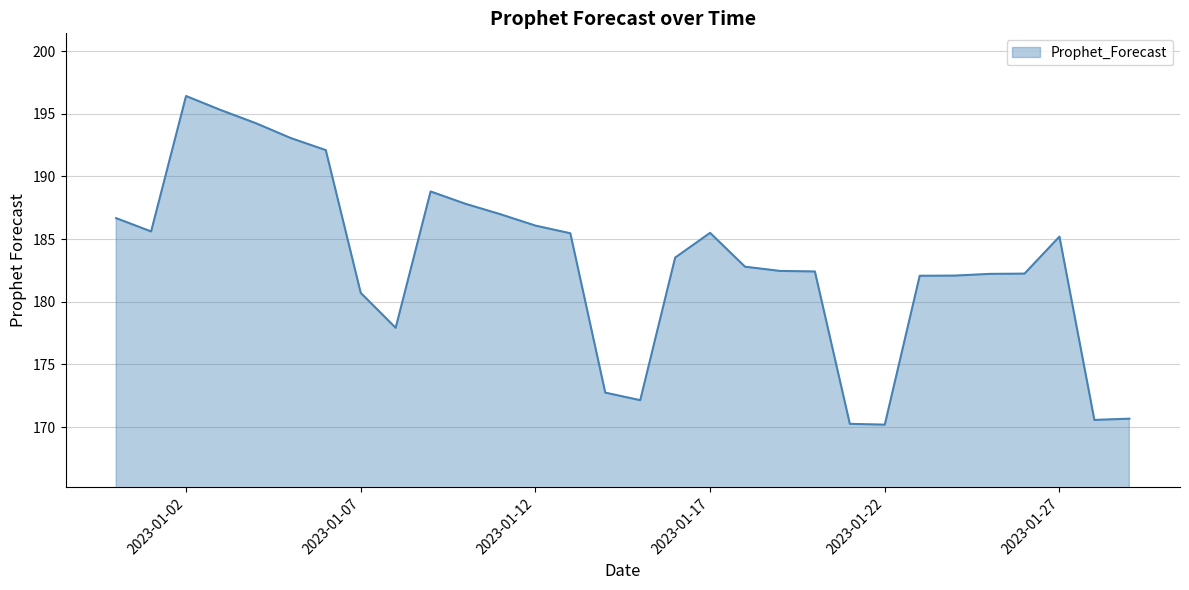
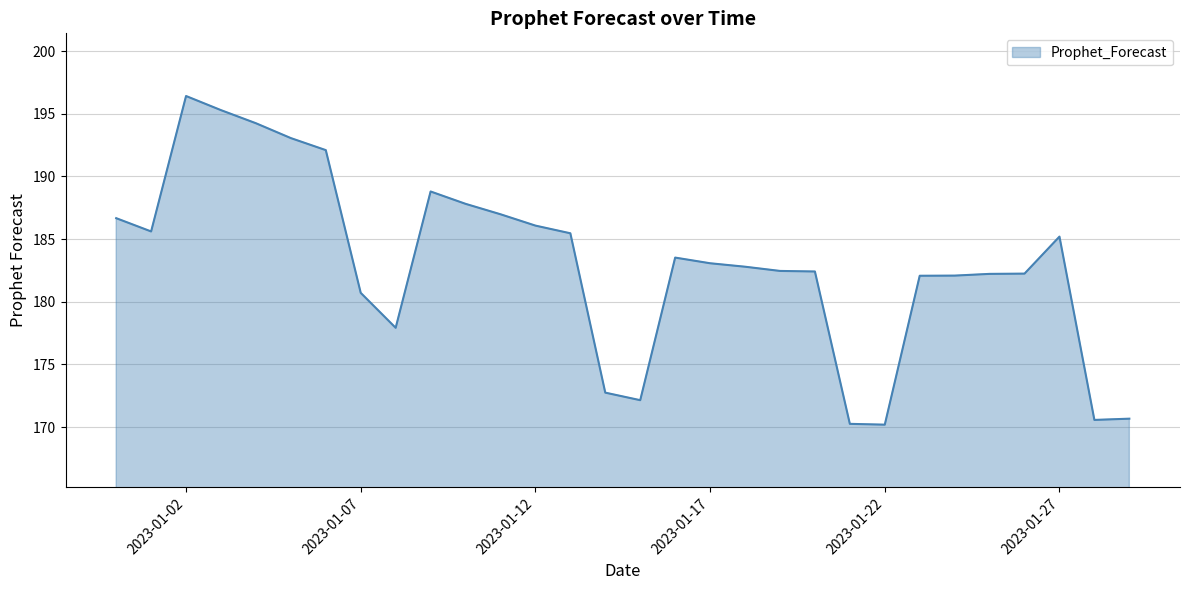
2023-01-17: 185.5 -> 183.1
